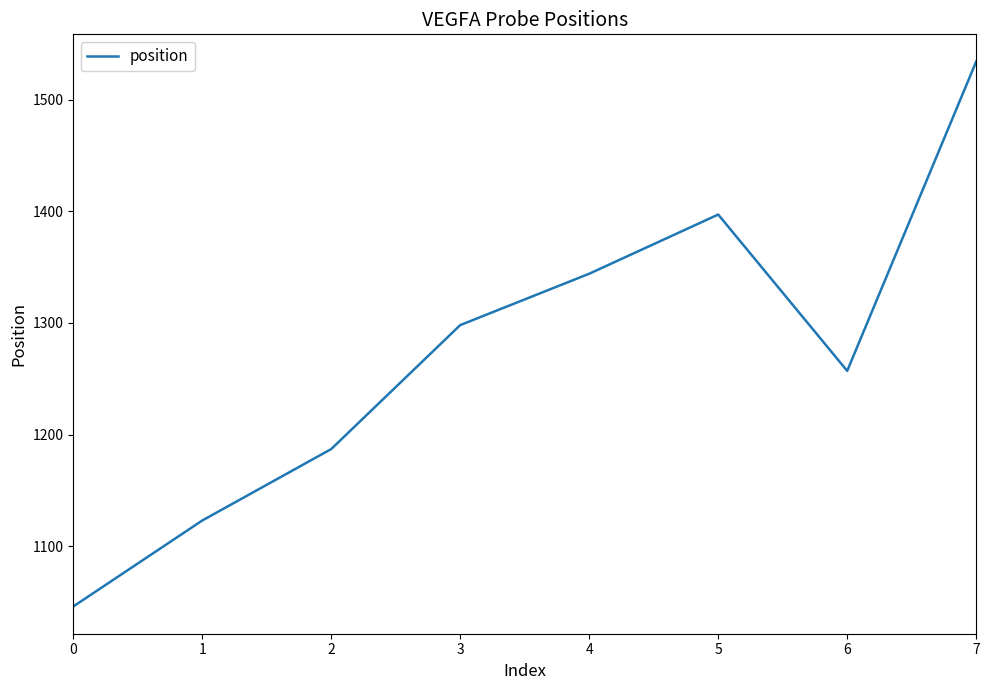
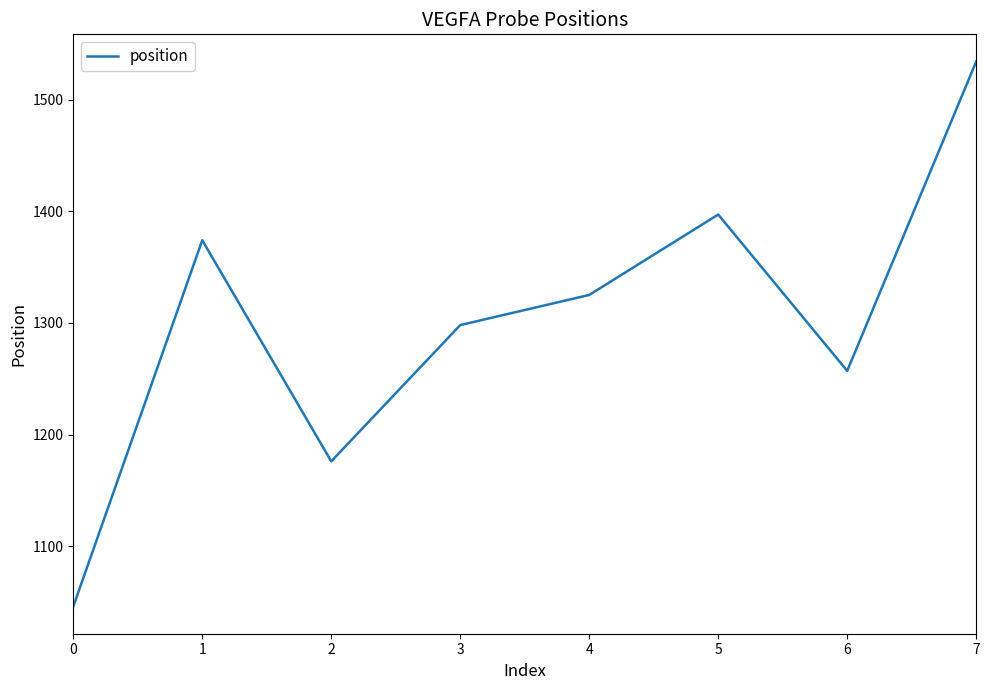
1: 1123 -> 1374
2: 1187 -> 1176
4: 1344 -> 1325
